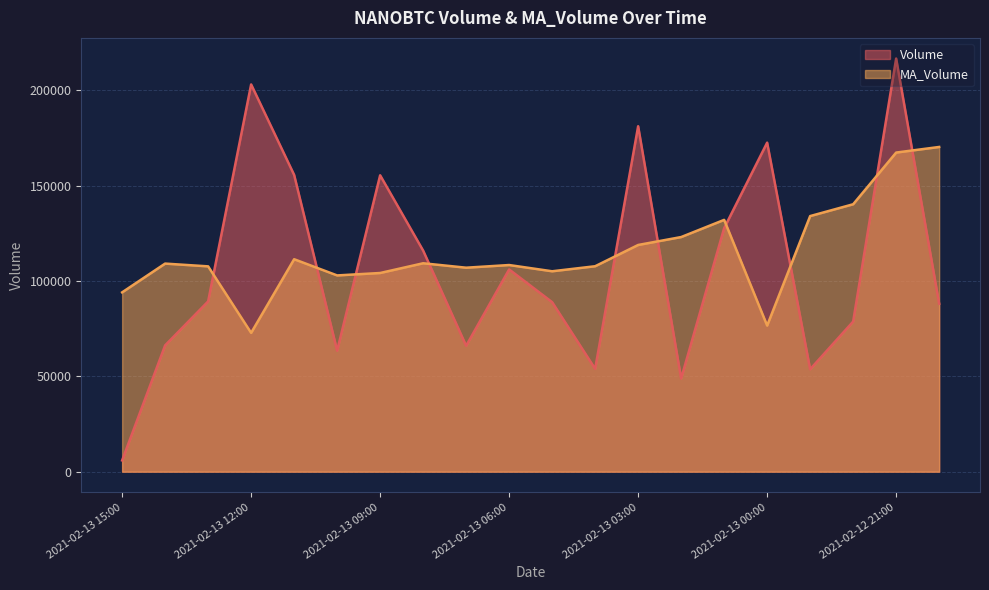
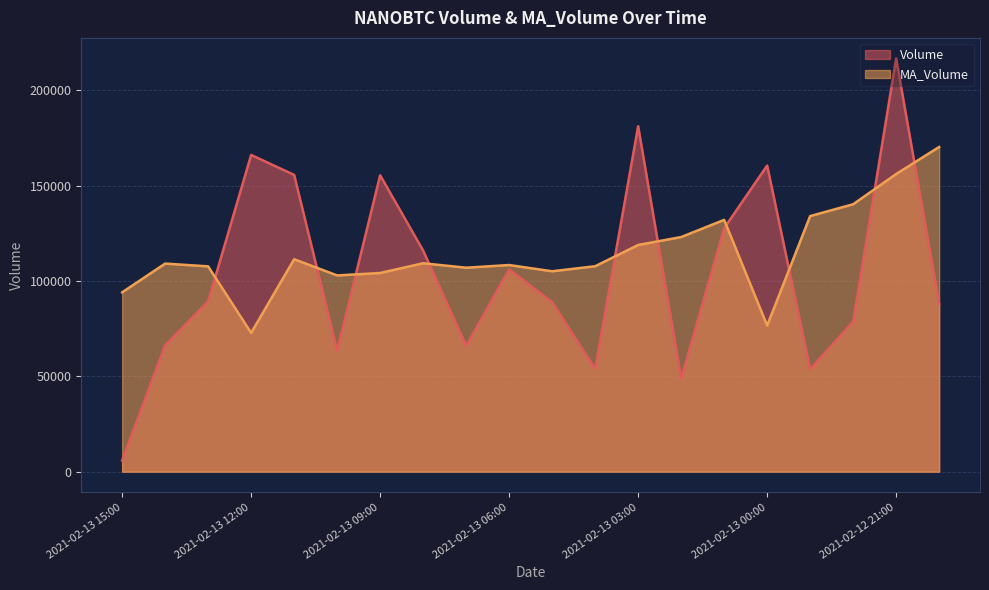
Volume, 2021-02-13 12:00: 203000 -> 166000
Volume, 2021-02-13 00:00: 173000 -> 161000
MA_Volume, 2021-02-12 21:00: 167000 -> 156000
